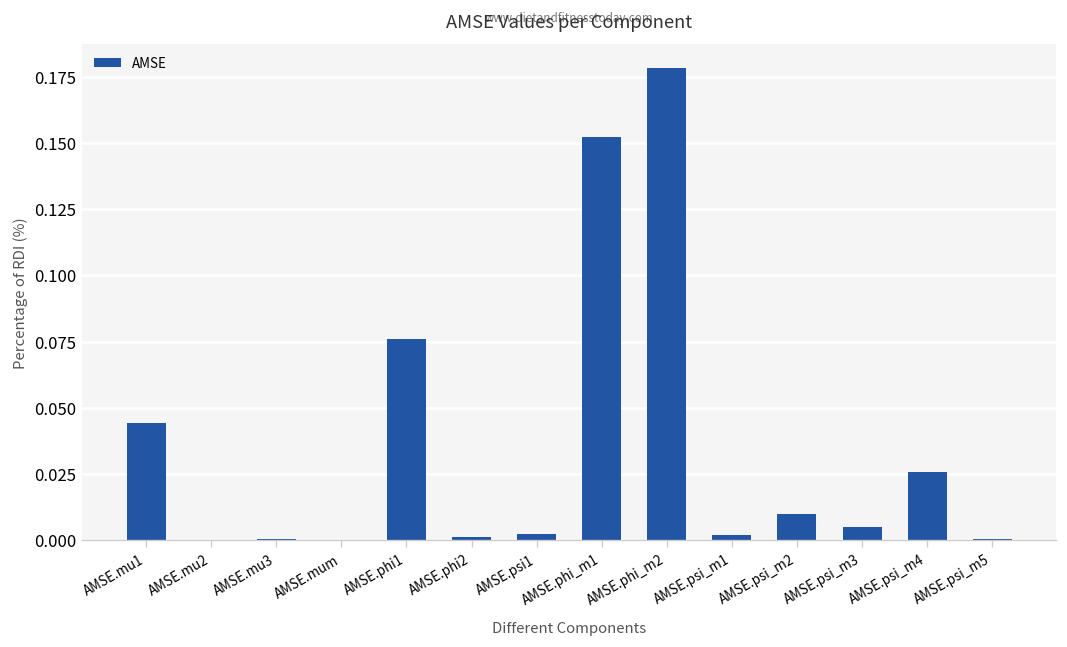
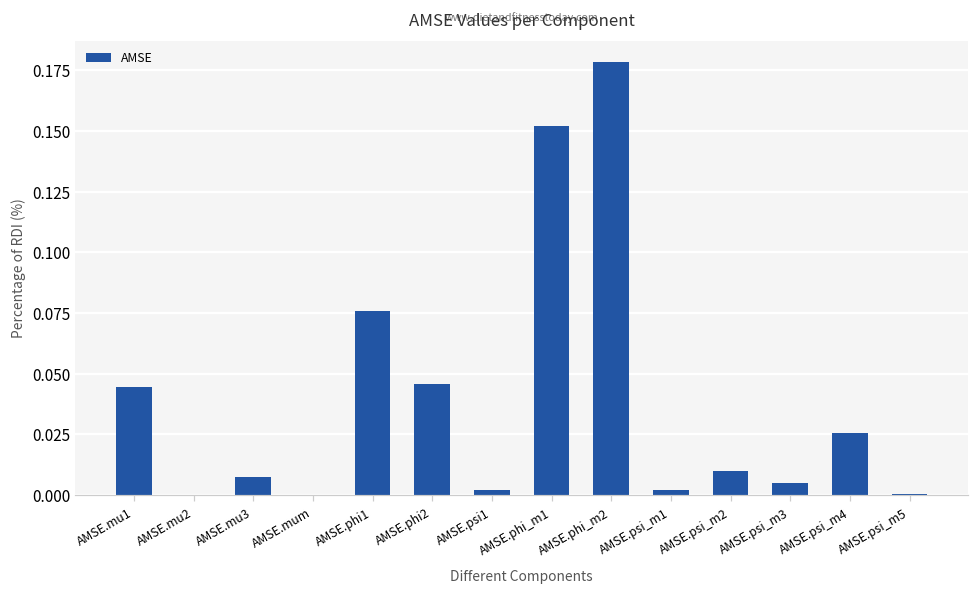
AMSE.mu3: 0.000 -> 0.008
AMSE.phi2: 0.001 -> 0.046
